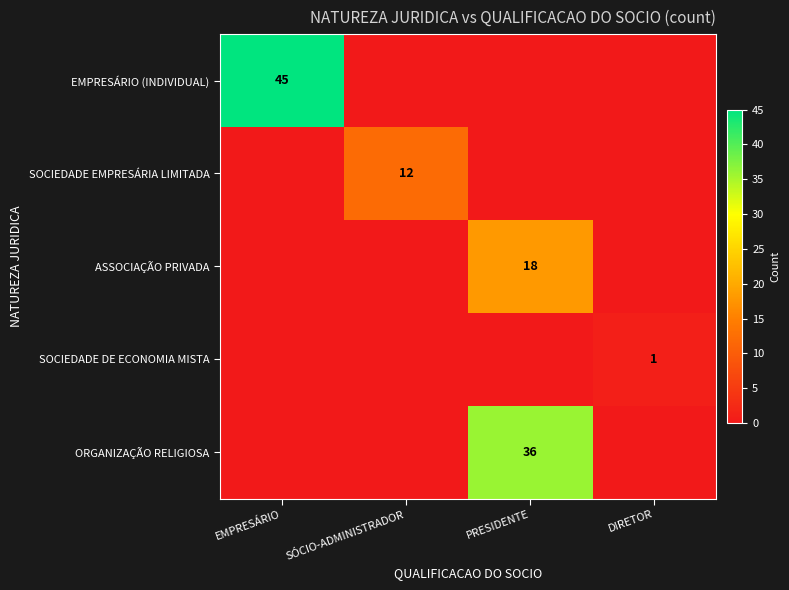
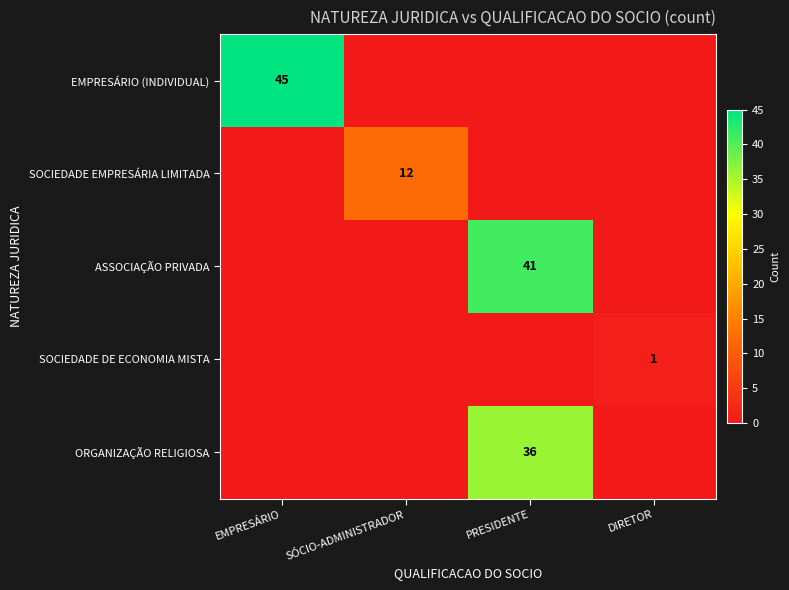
ASSOCIAÇÃO PRIVADA, PRESIDENTE: 18 -> 41
